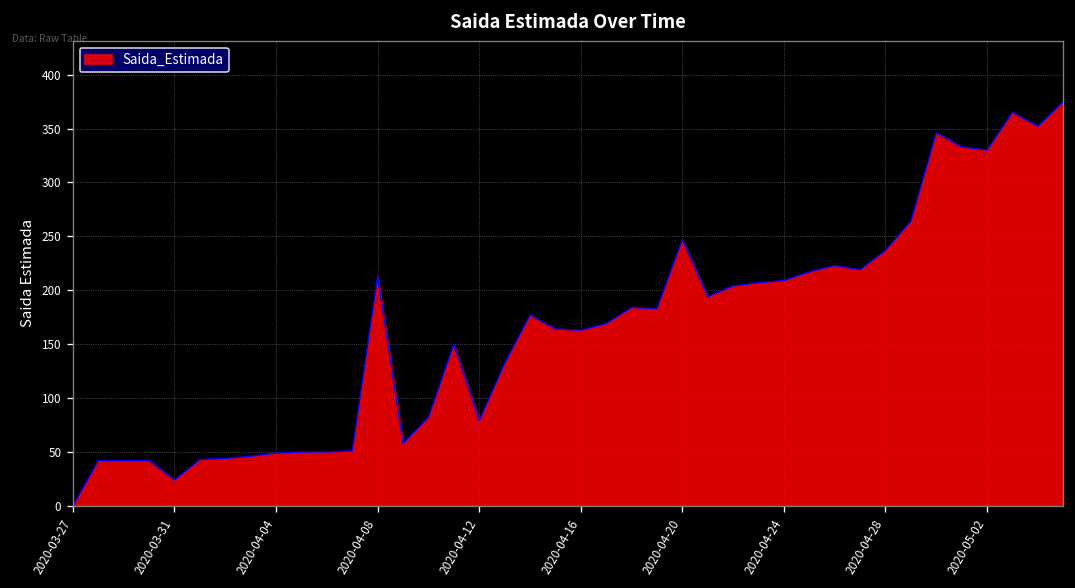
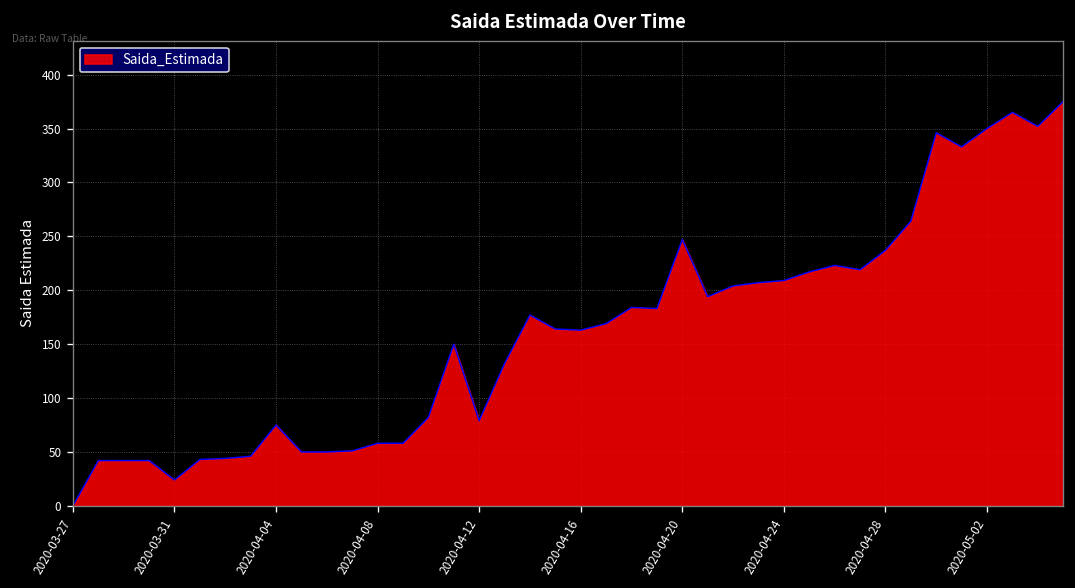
2020-04-04: 50 -> 80
2020-04-08: 210 -> 60
2020-05-02: 330 -> 350
